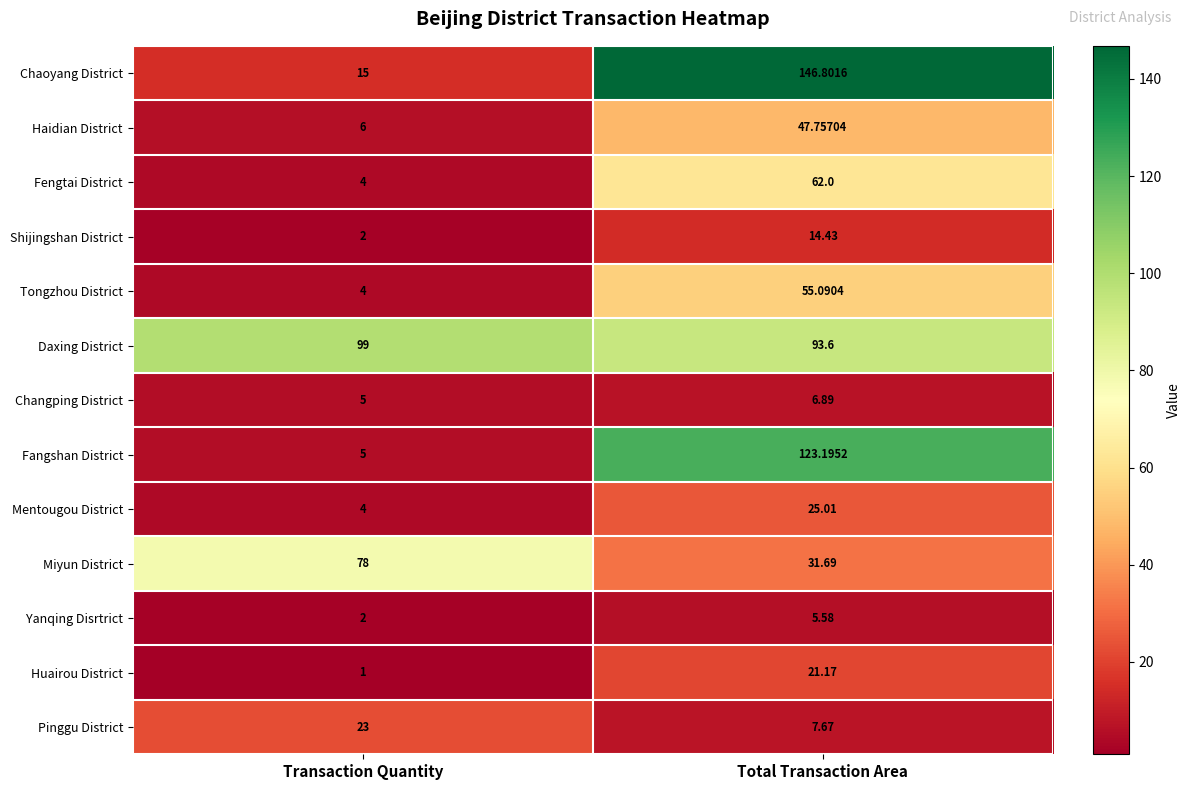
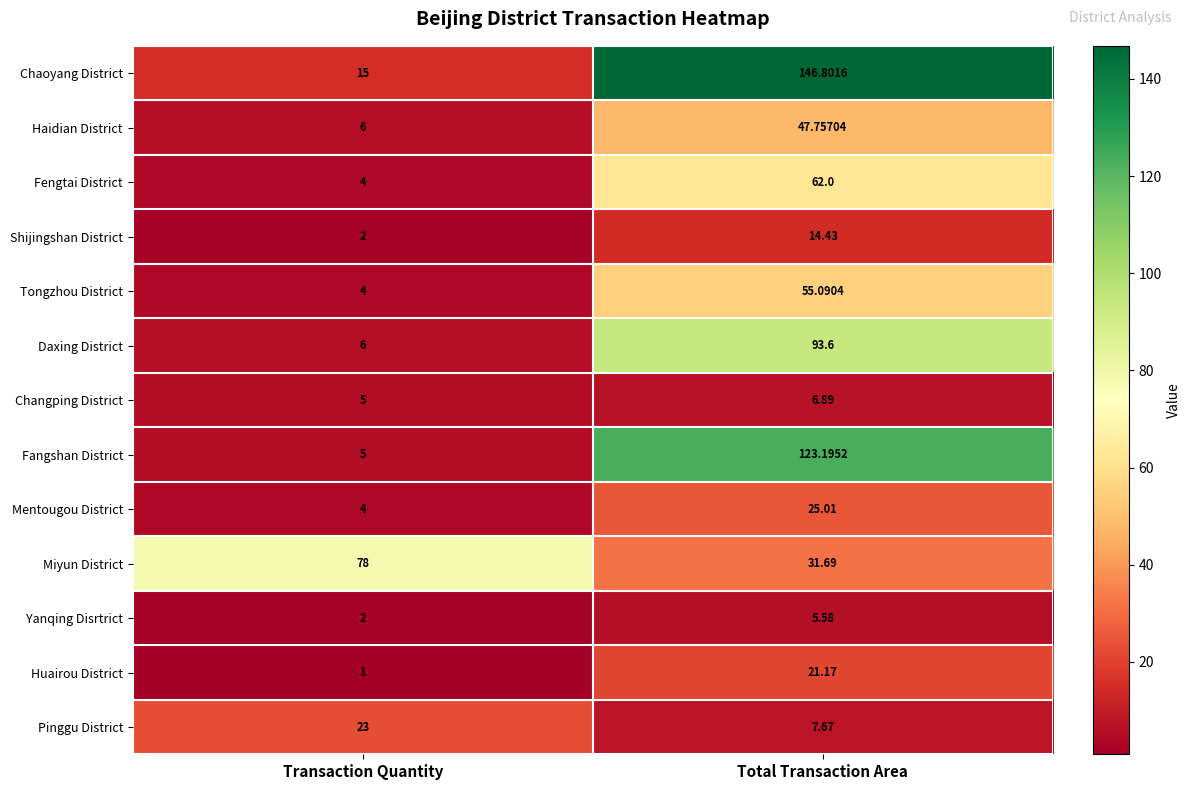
Daxing District, Transaction Quantity: 99 -> 6
